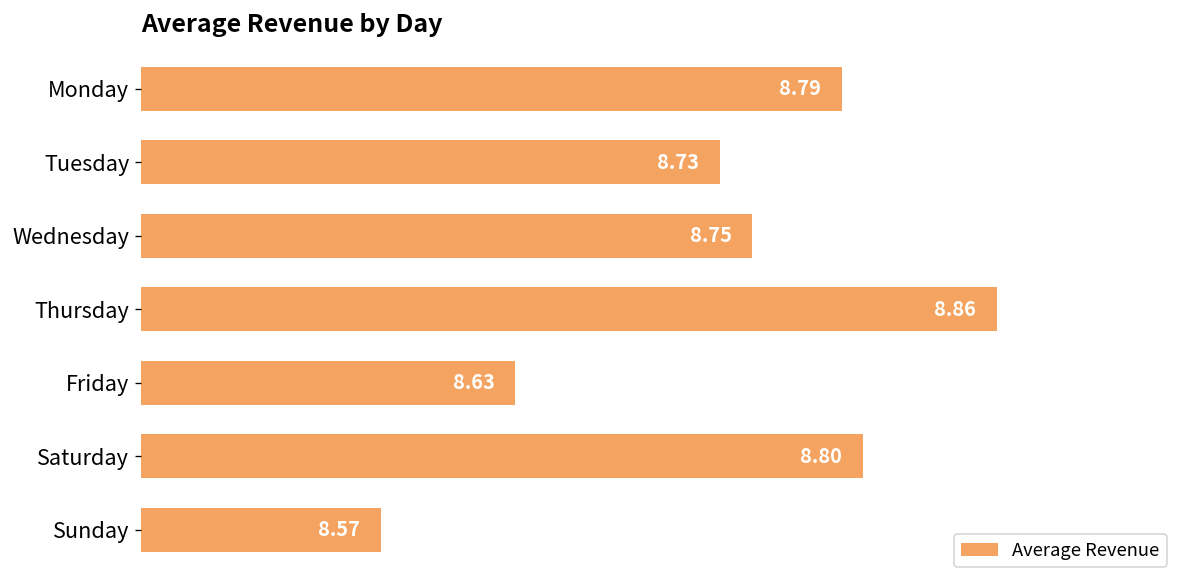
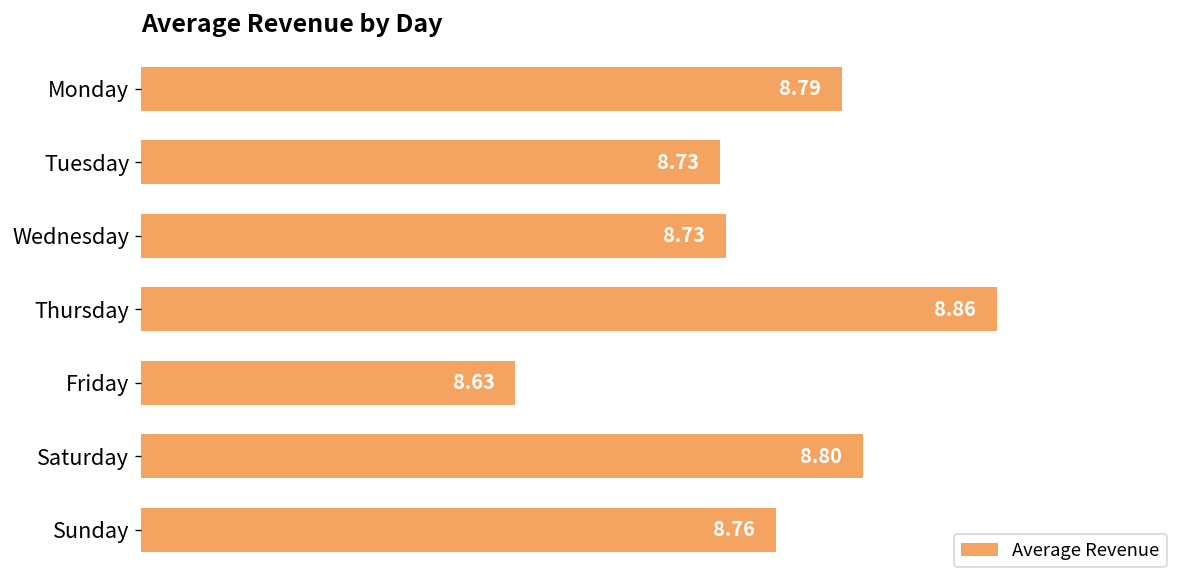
Wednesday: 8.75 -> 8.73
Sunday: 8.57 -> 8.76
